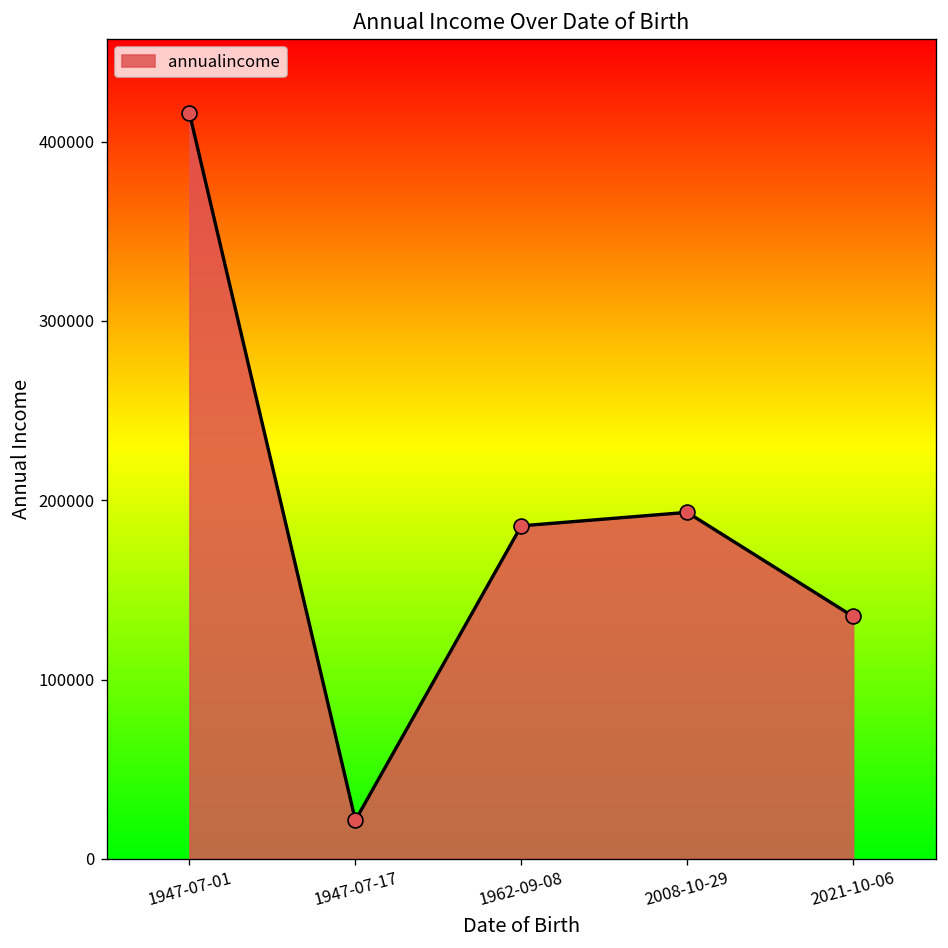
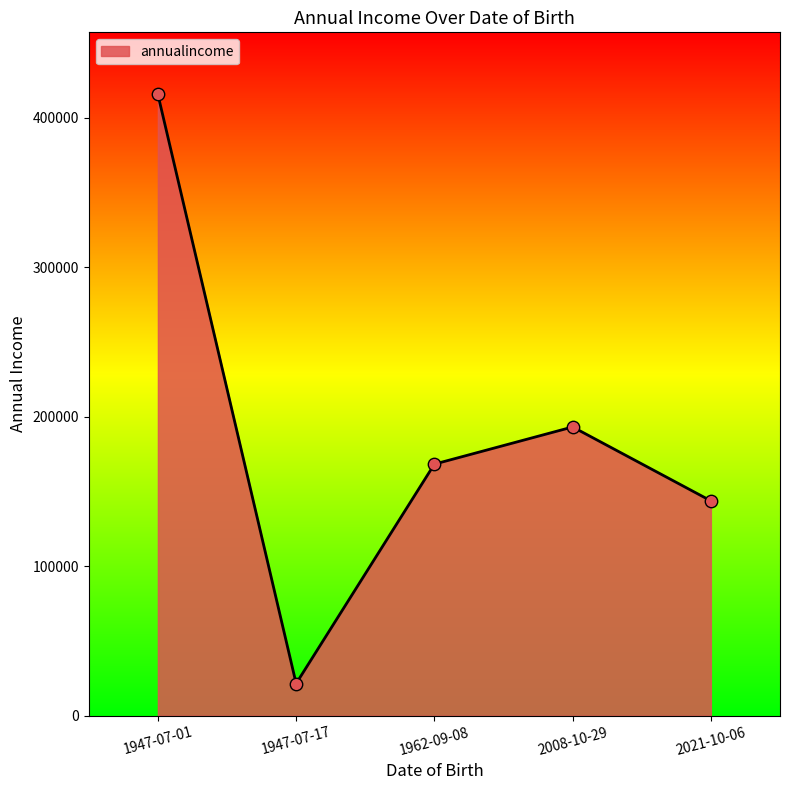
1962-09-08: 186000 -> 168000
2021-10-06: 135000 -> 144000
